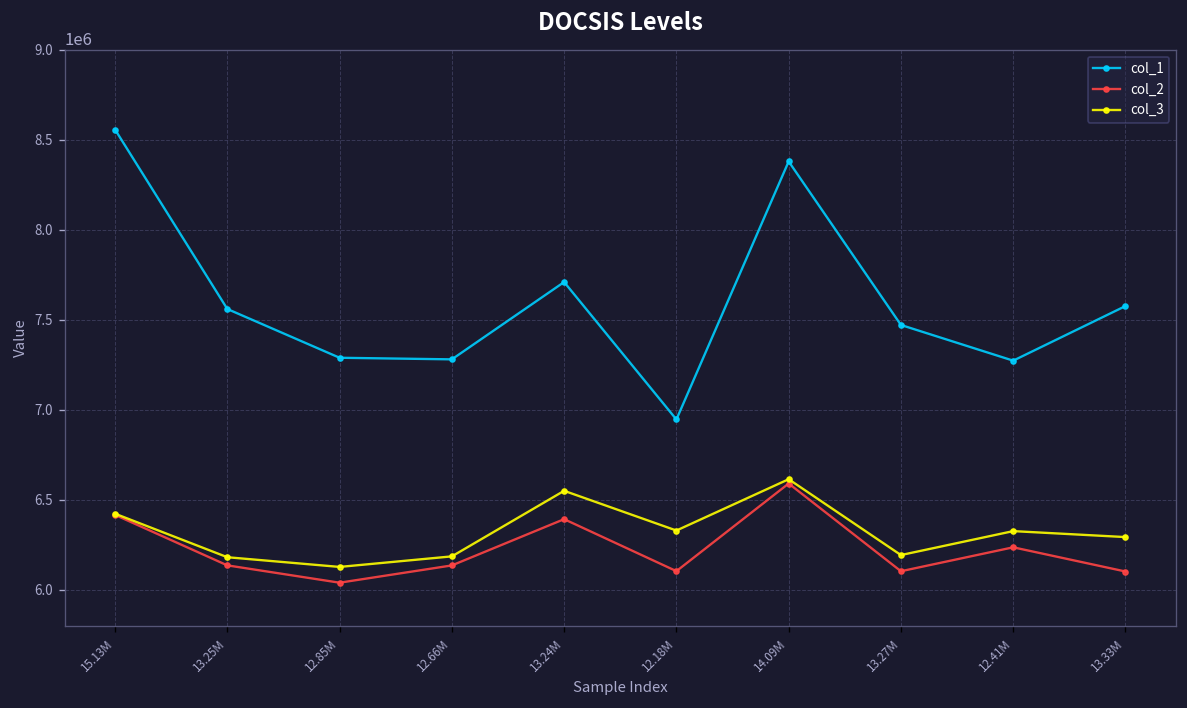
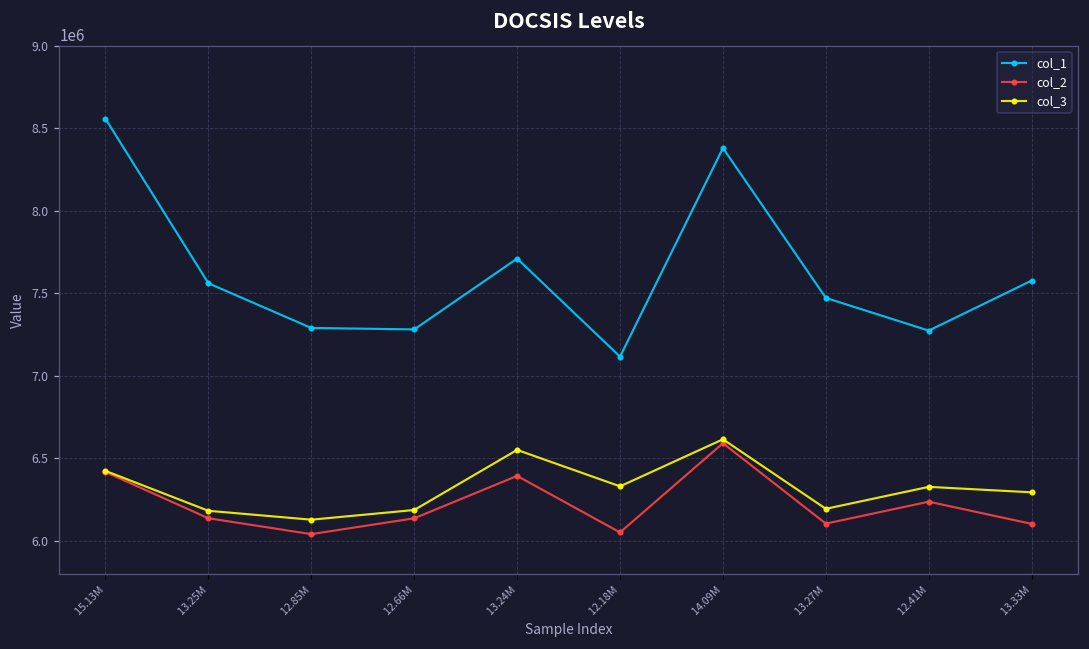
col_1, 12.18M: 6950000 -> 7120000
col_2, 12.18M: 6100000 -> 6050000
